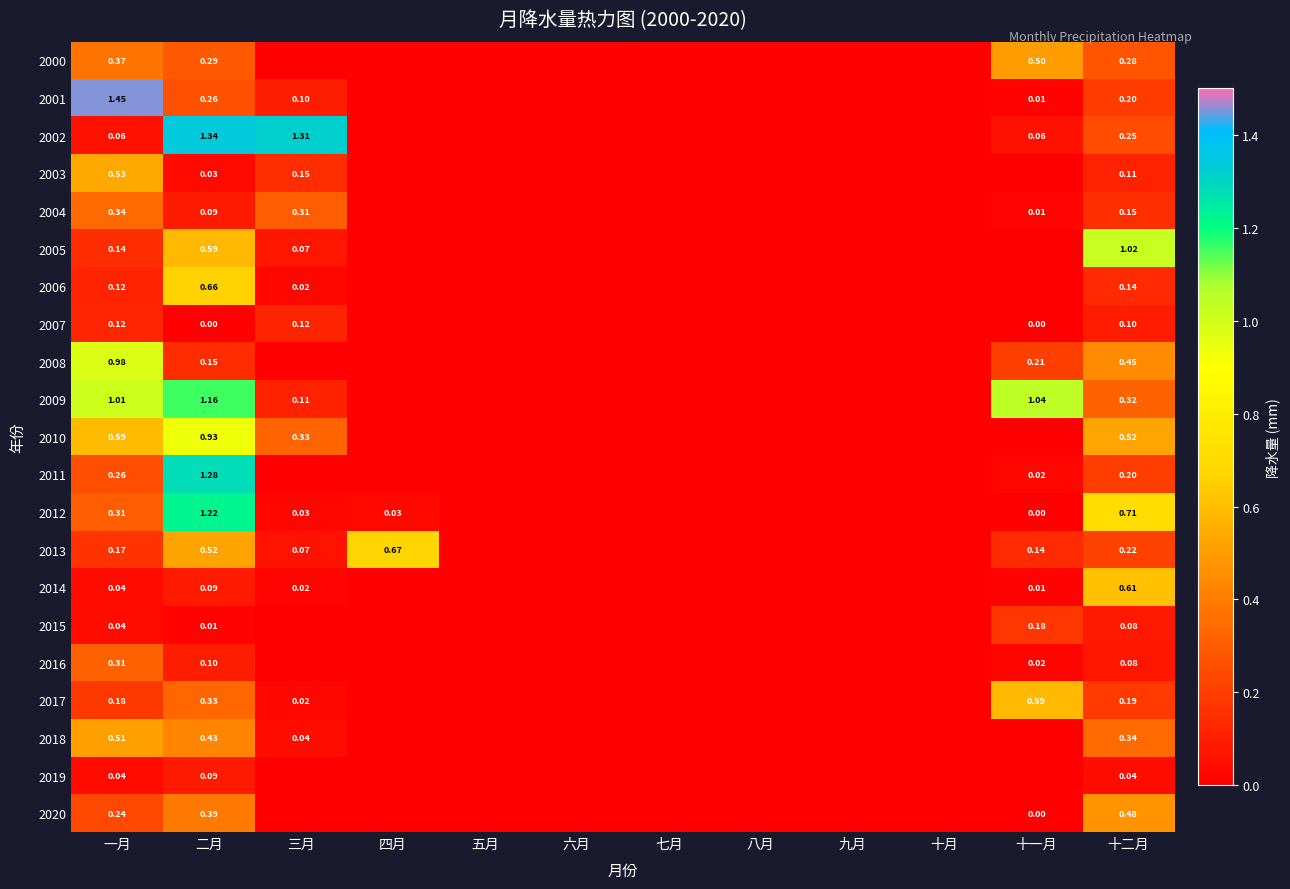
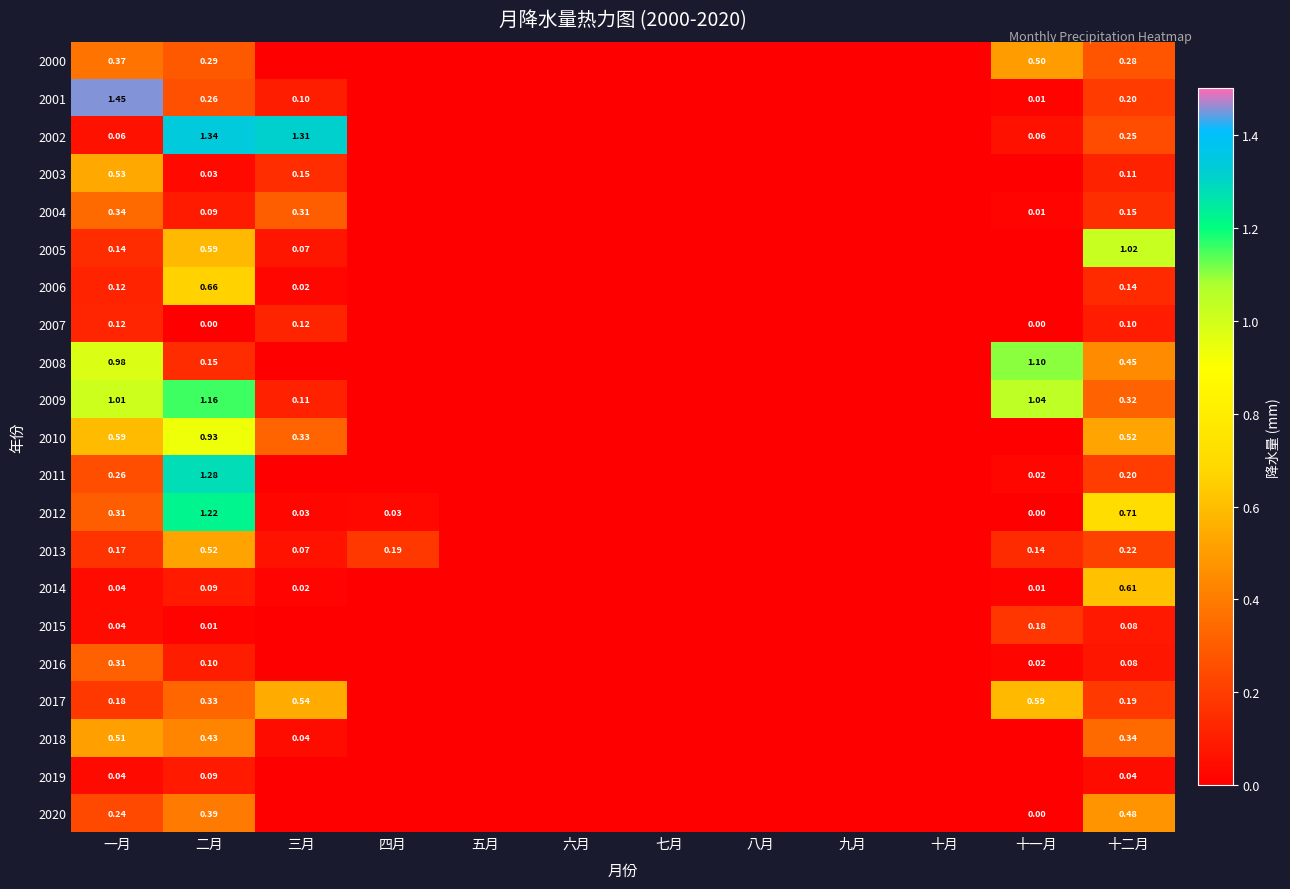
2008, 十一月: 0.21 -> 1.10
2013, 四月: 0.67 -> 0.19
2017, 三月: 0.02 -> 0.54
